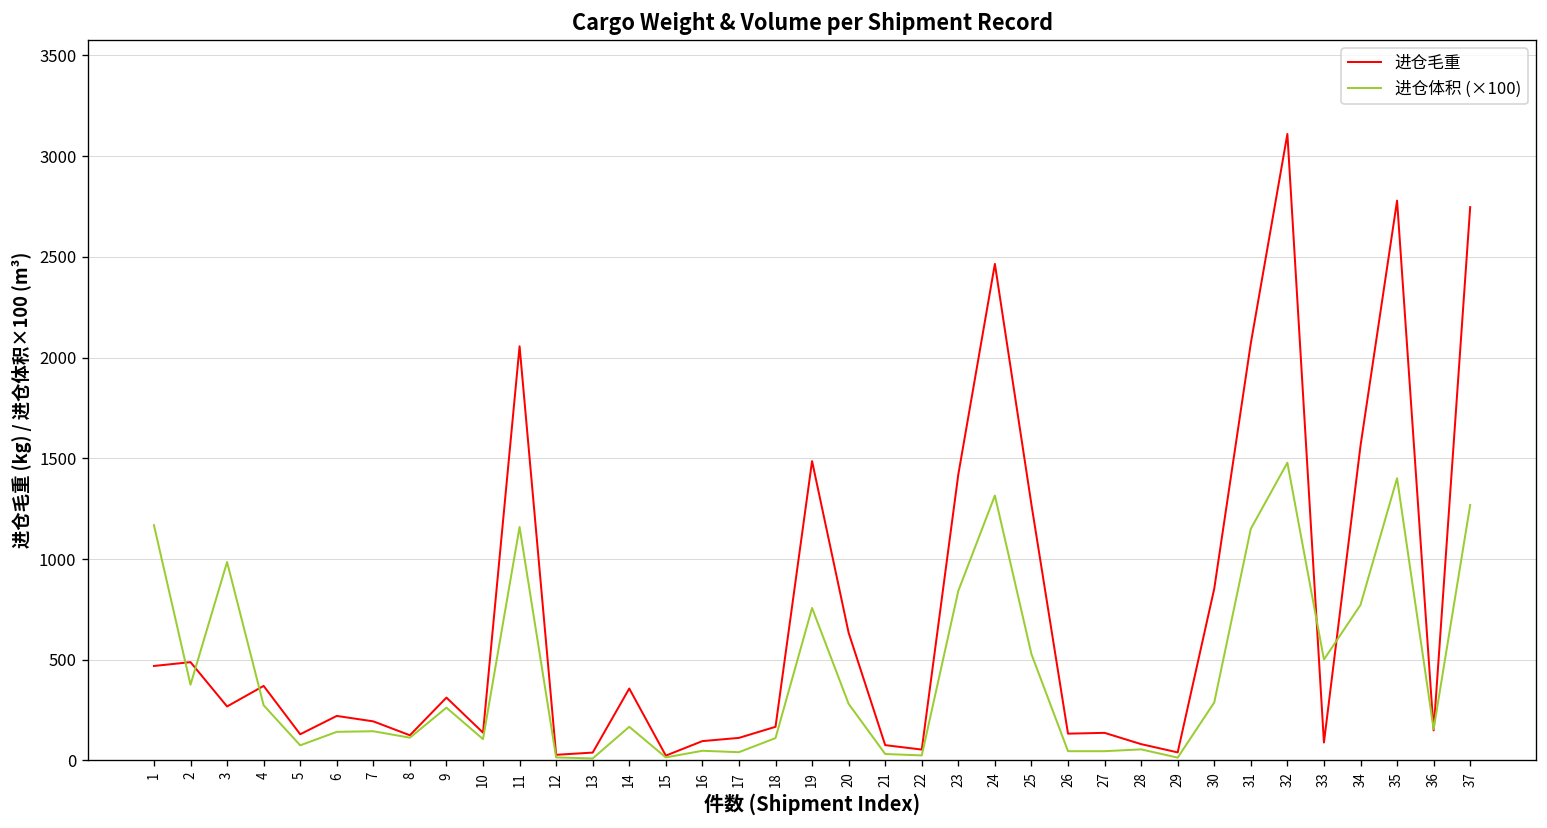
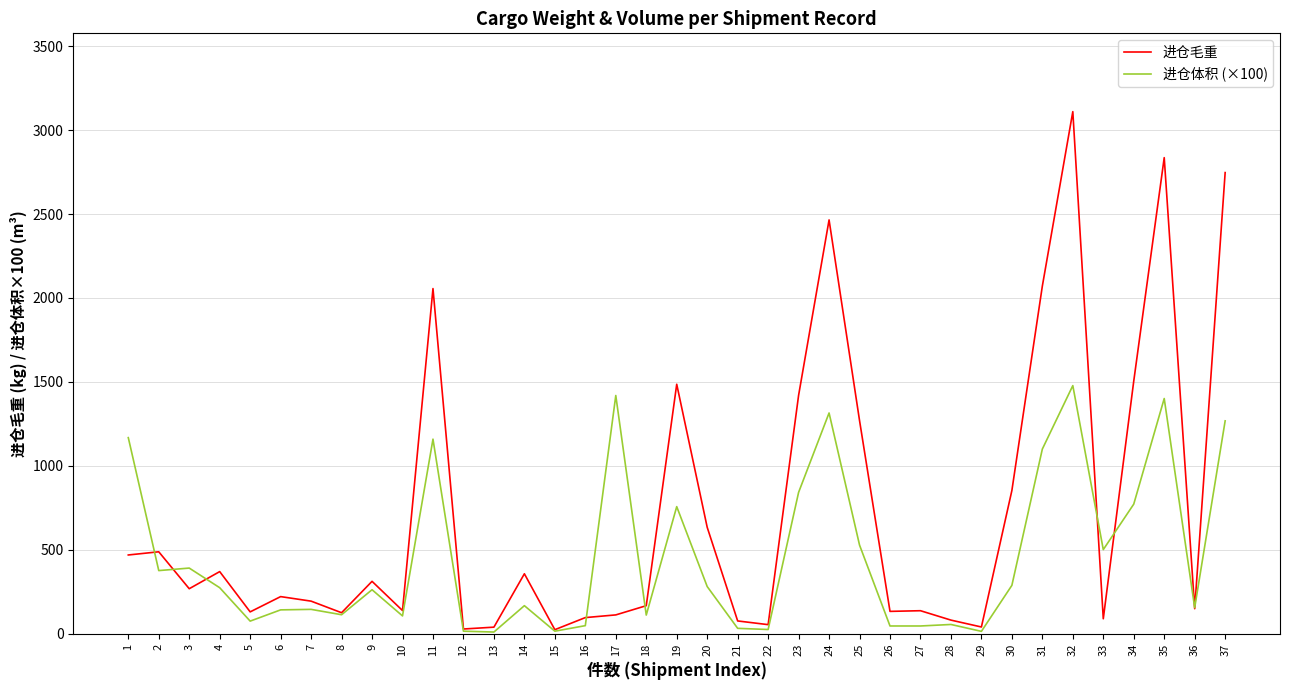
进仓体积 (×100), 3: 990 -> 390
进仓体积 (×100), 17: 40 -> 1420
进仓体积 (×100), 31: 1150 -> 1100
进仓毛重, 34: 1560 -> 1510
进仓毛重, 35: 2780 -> 2840
